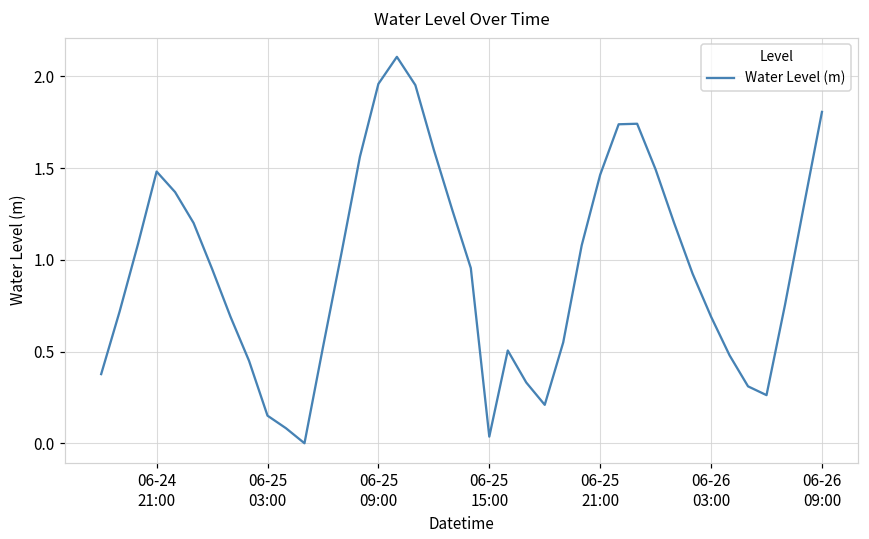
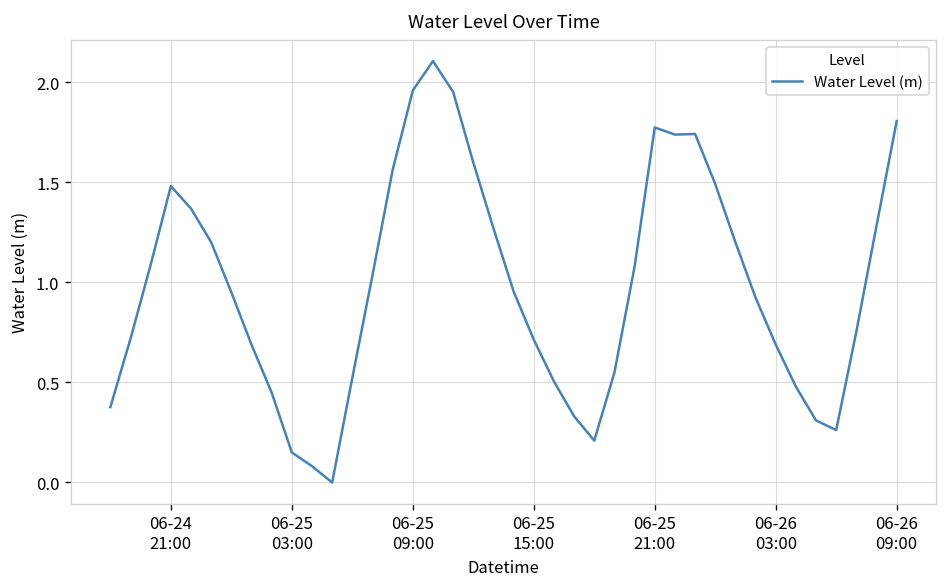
06-25 15:00: 0.04 -> 0.71
06-25 21:00: 1.46 -> 1.77
